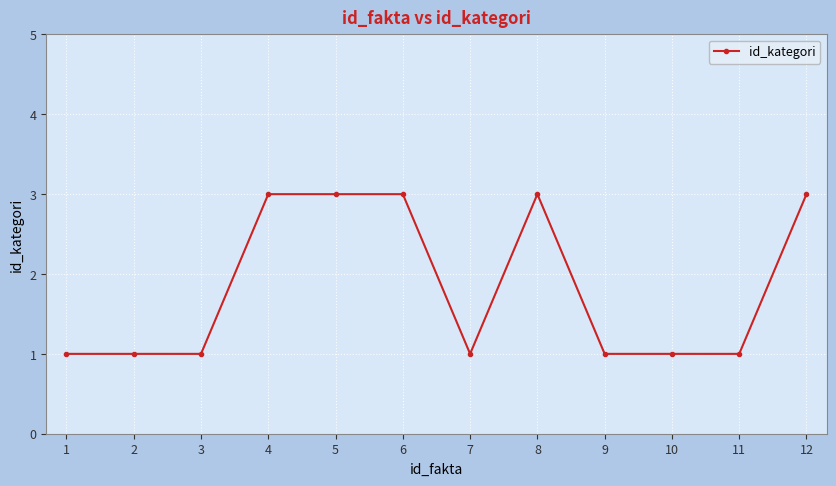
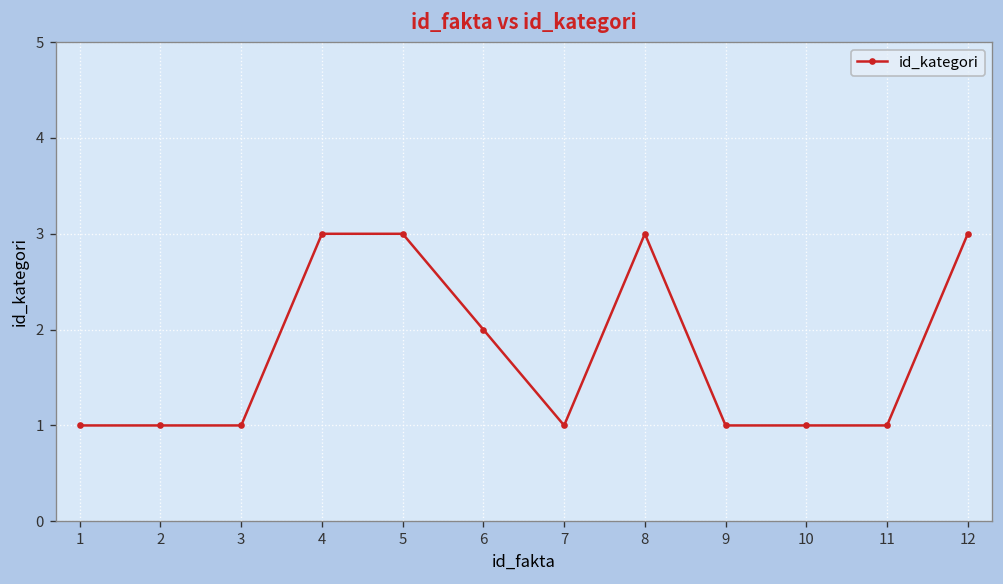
6: 3 -> 2
